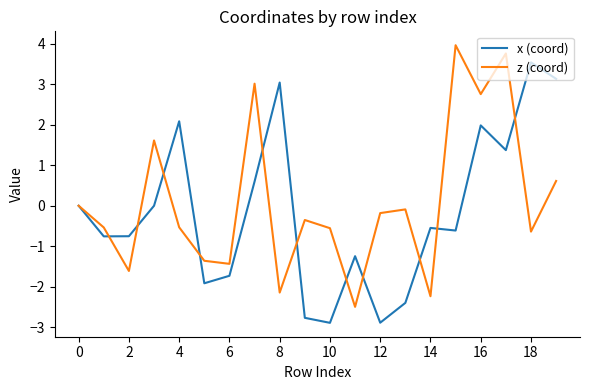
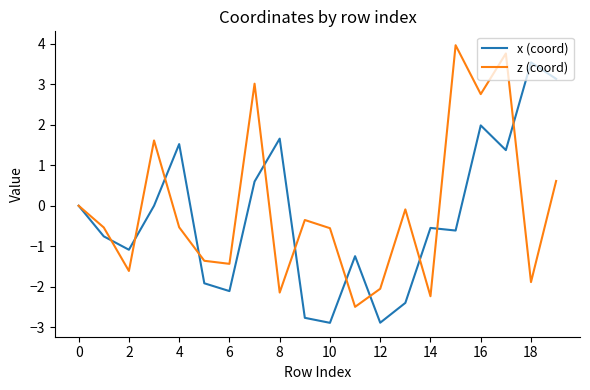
x (coord), 2: -0.8 -> -1.1
x (coord), 4: 2.1 -> 1.5
x (coord), 6: -1.7 -> -2.1
x (coord), 8: 3.0 -> 1.7
z (coord), 12: -0.2 -> -2.0
z (coord), 18: -0.6 -> -1.9
